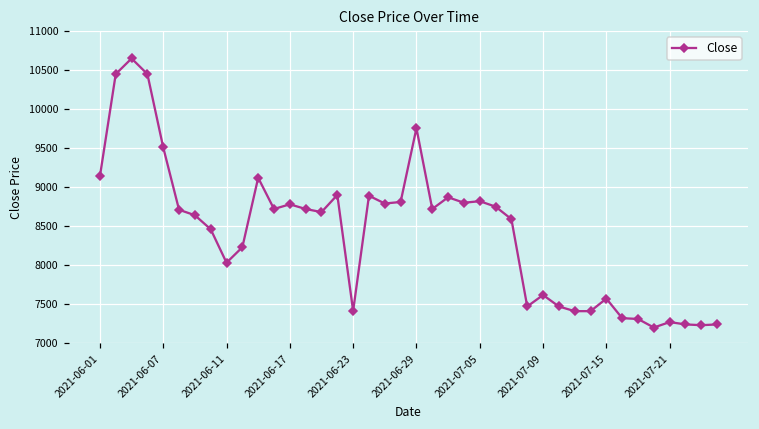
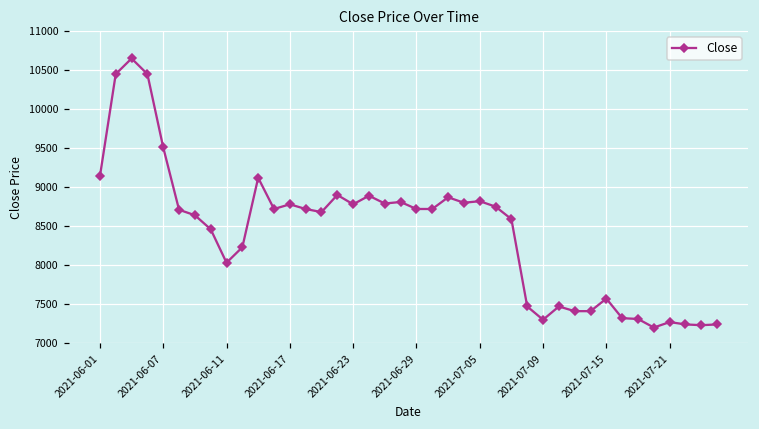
2021-06-23: 7400 -> 8800
2021-06-29: 9800 -> 8700
2021-07-09: 7600 -> 7300
